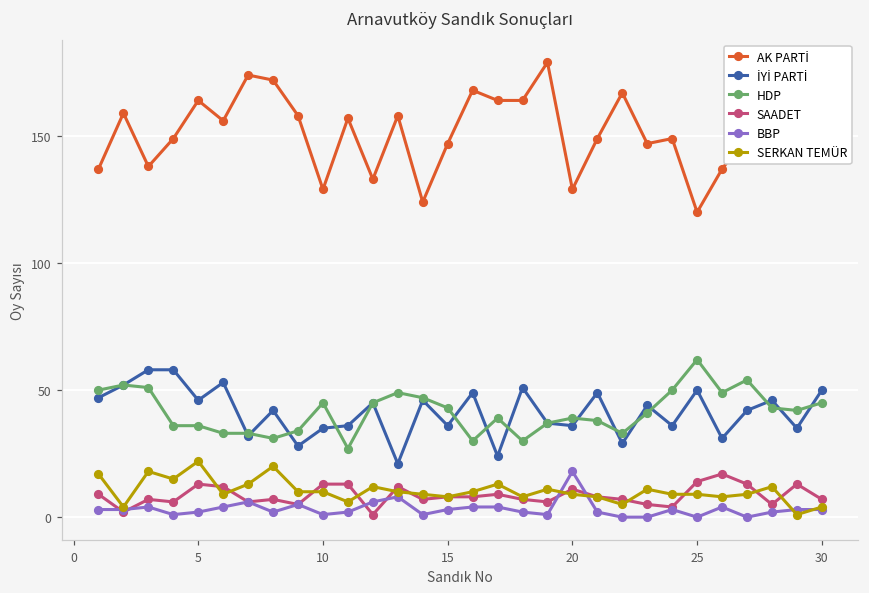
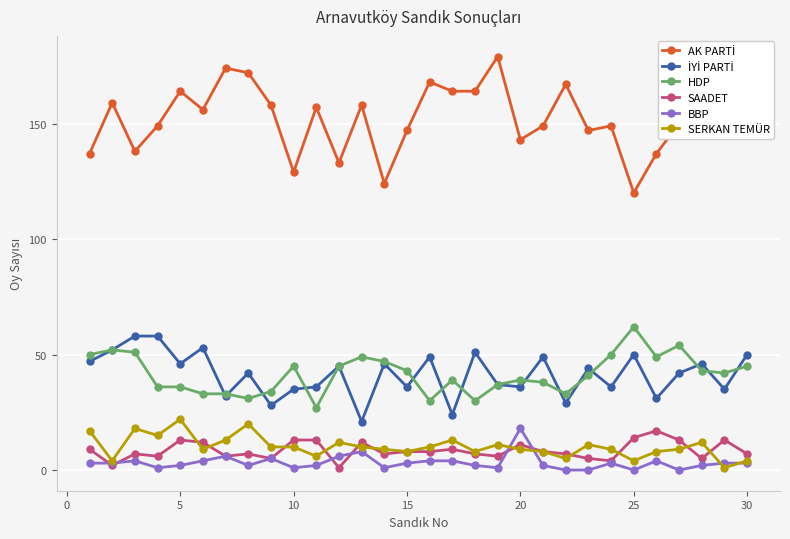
AK PARTİ, 20: 129 -> 143
SERKAN TEMÜR, 25: 9 -> 4
